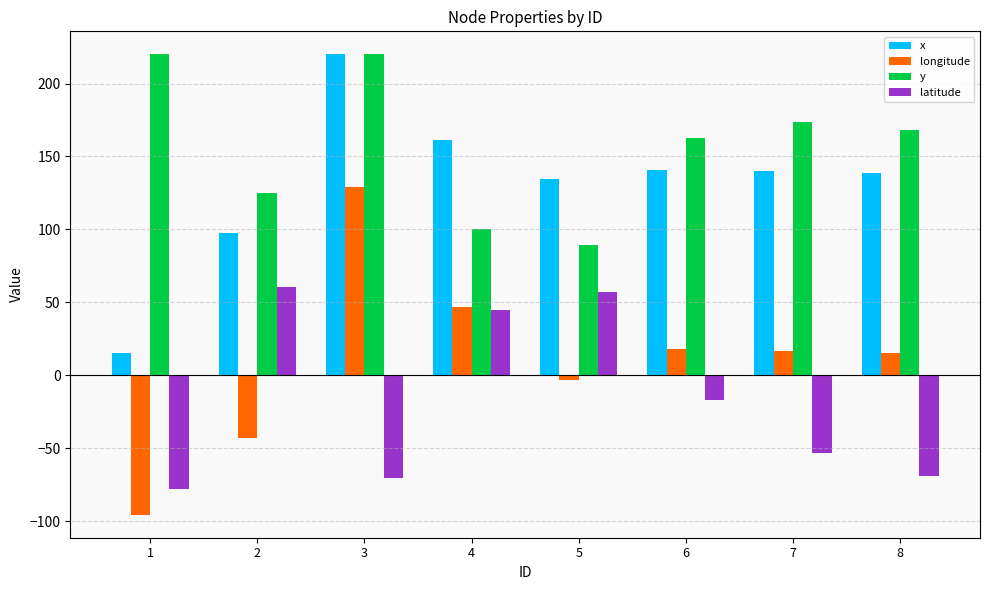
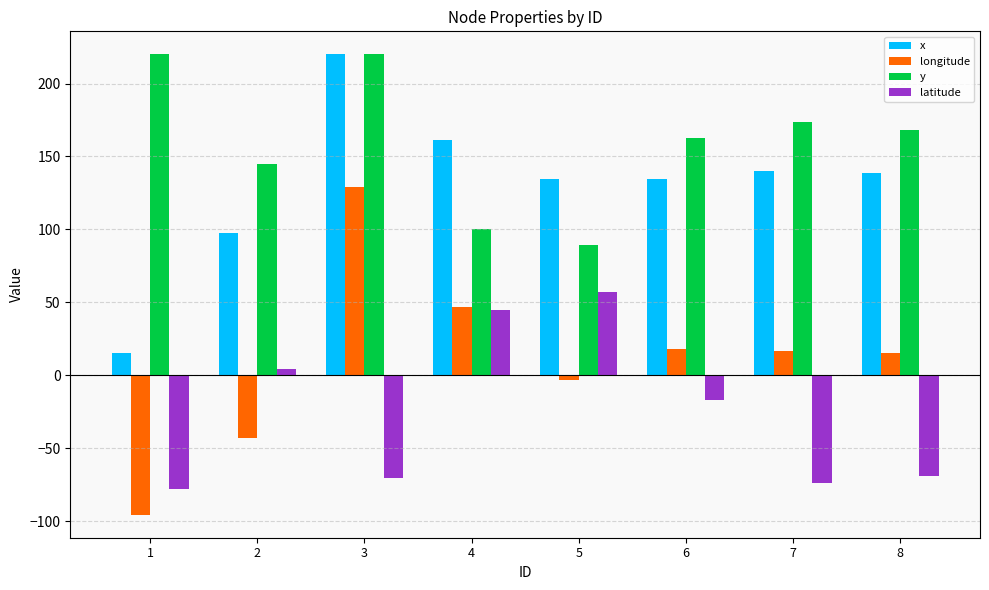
y, 2: 125 -> 145
latitude, 2: 60 -> 5
x, 6: 141 -> 134
latitude, 7: -54 -> -74
